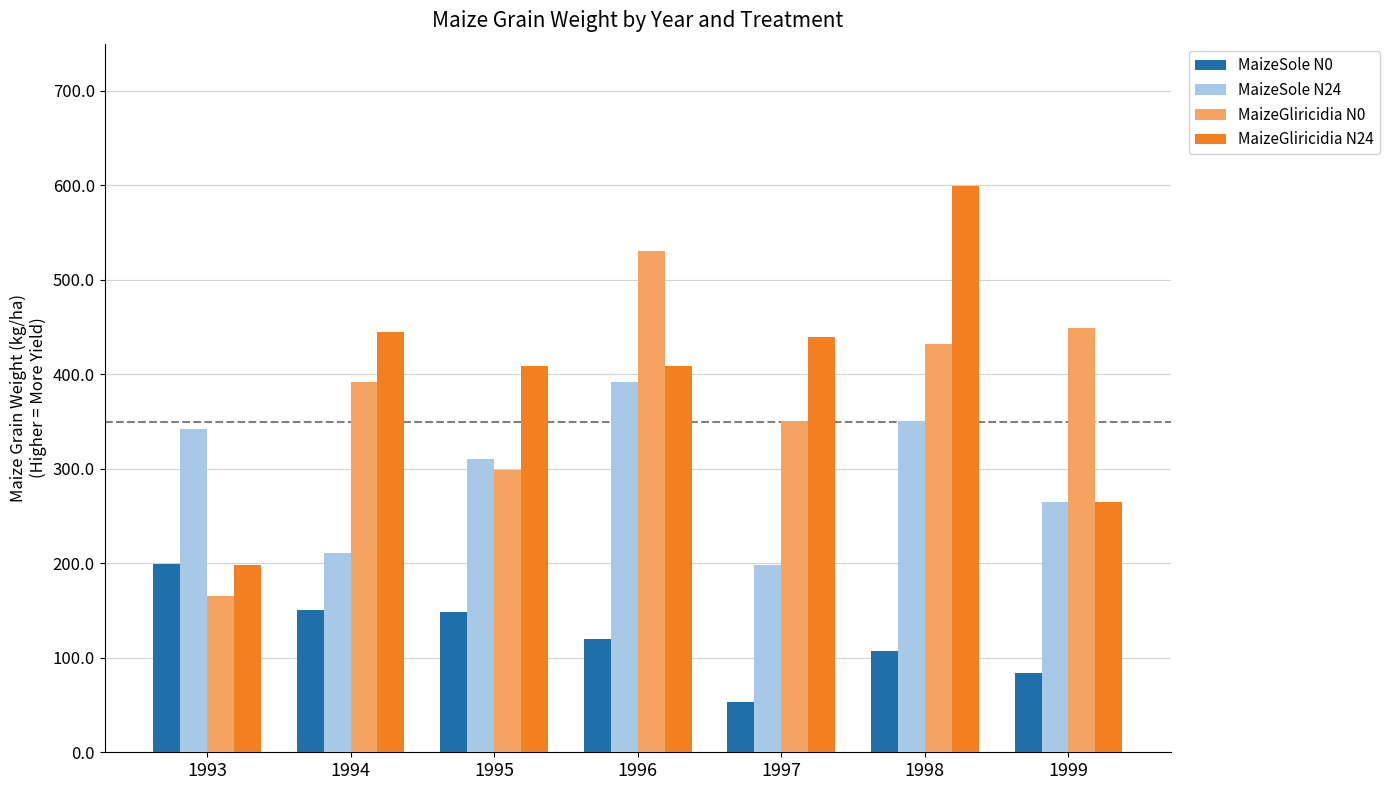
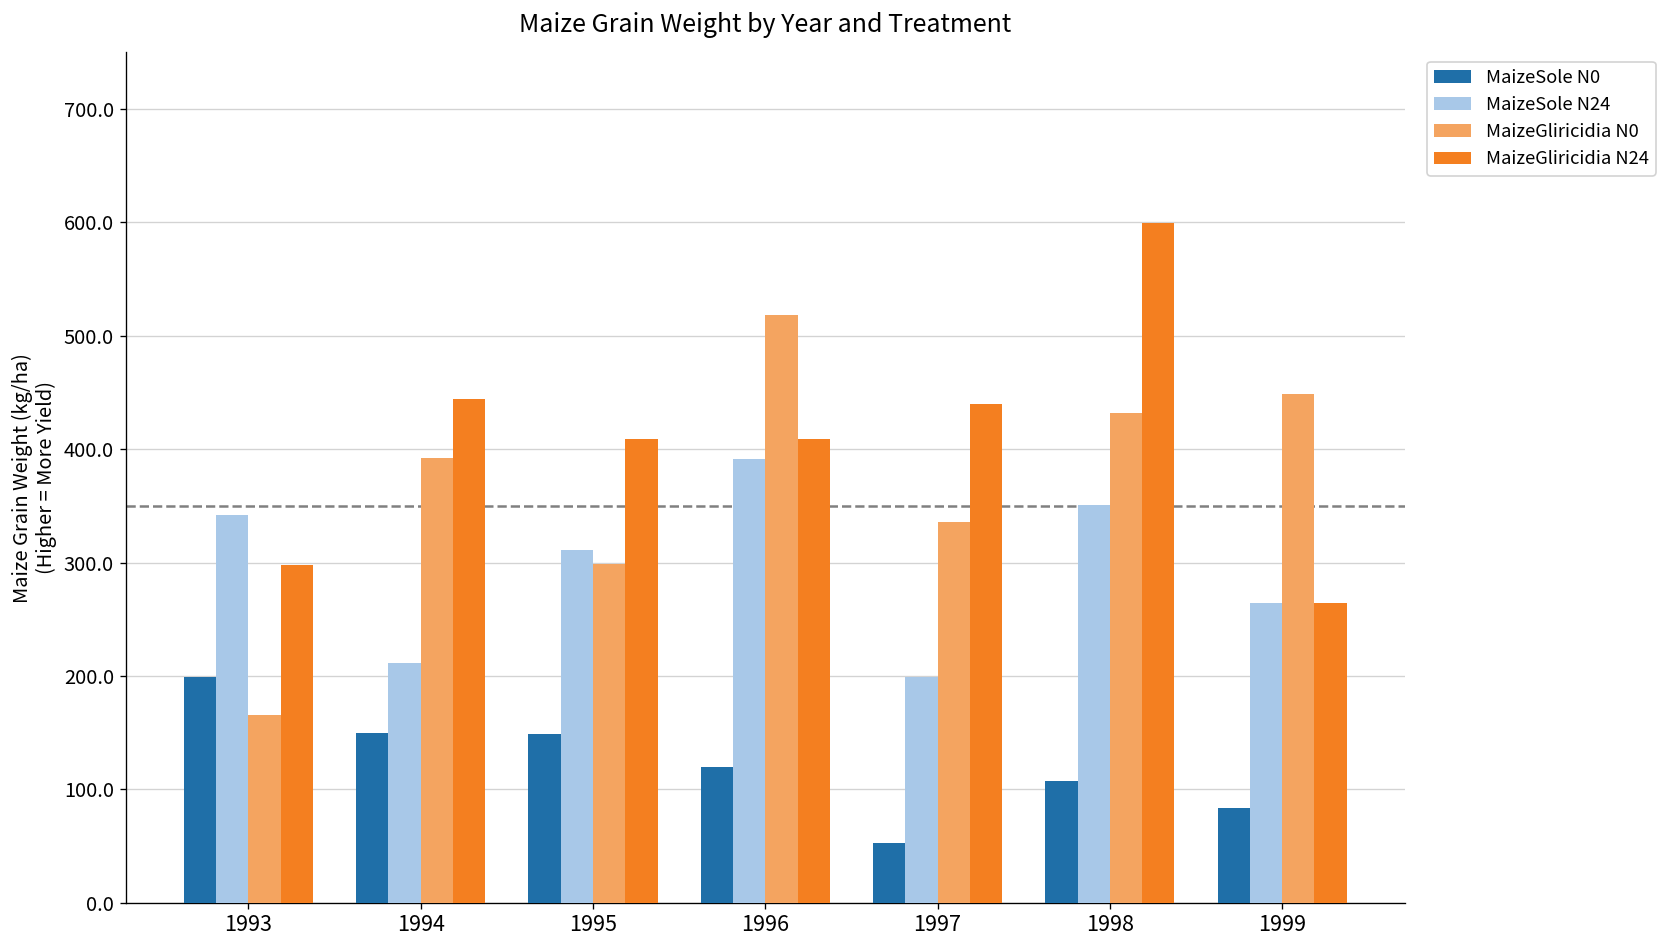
MaizeGliricidia N24, 1993: 200 -> 300
MaizeGliricidia N0, 1996: 530 -> 520
MaizeGliricidia N0, 1997: 350 -> 340
